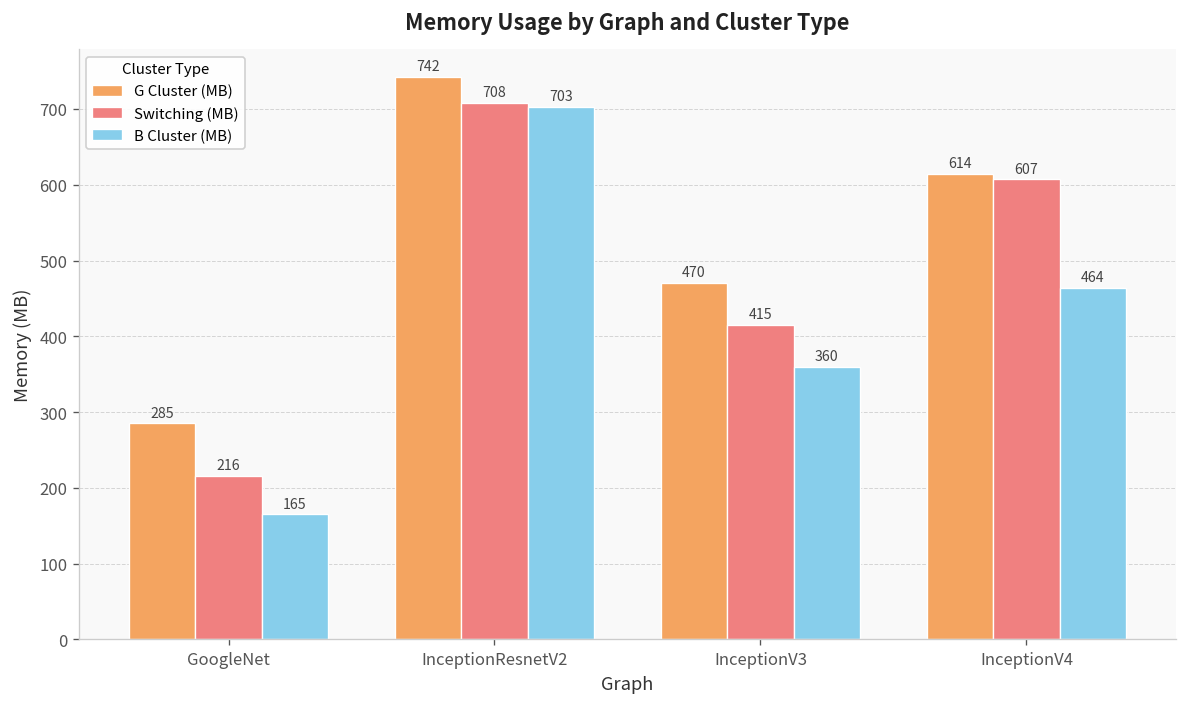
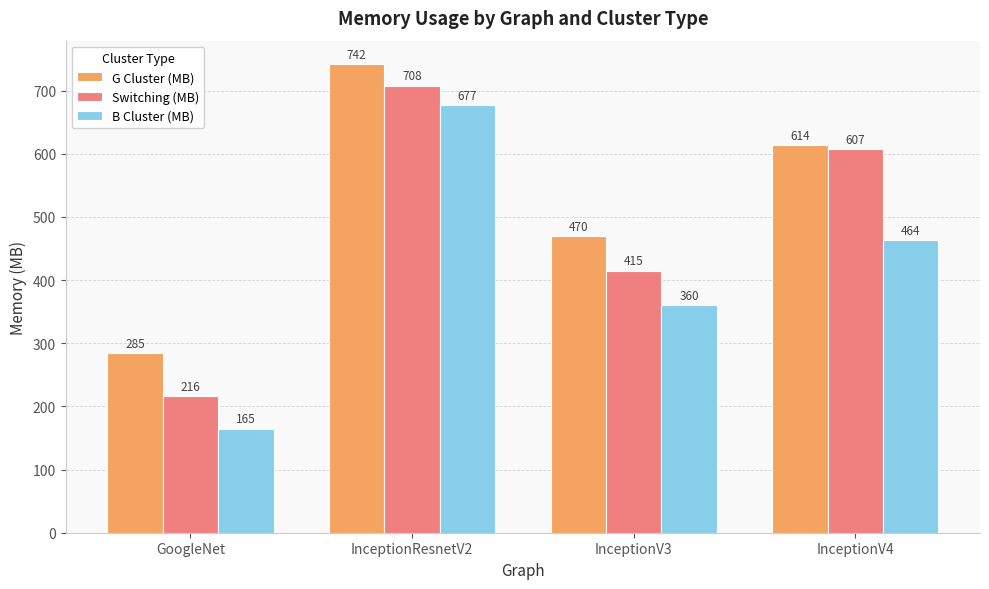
B Cluster (MB), InceptionResnetV2: 703 -> 677
